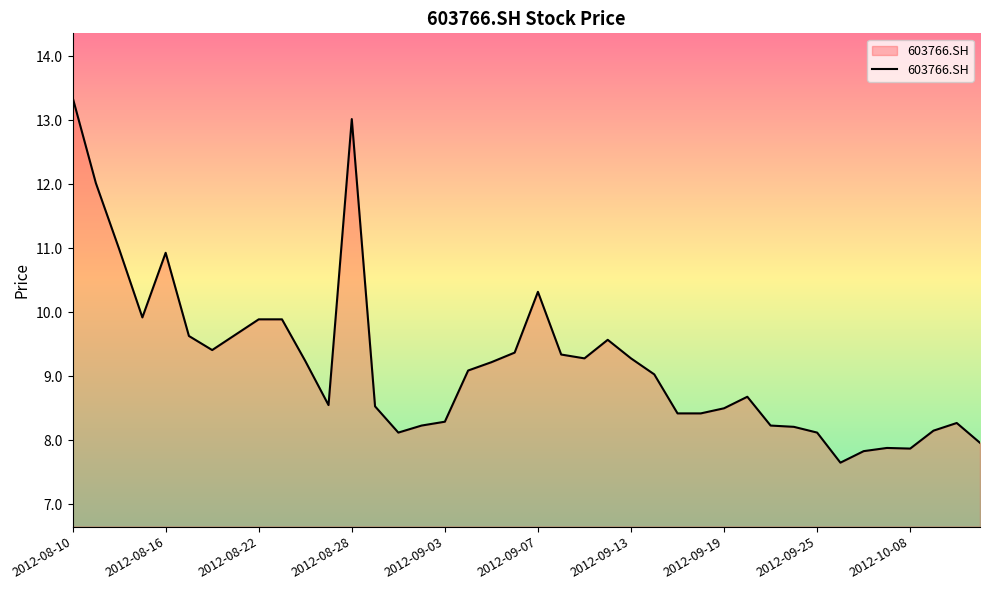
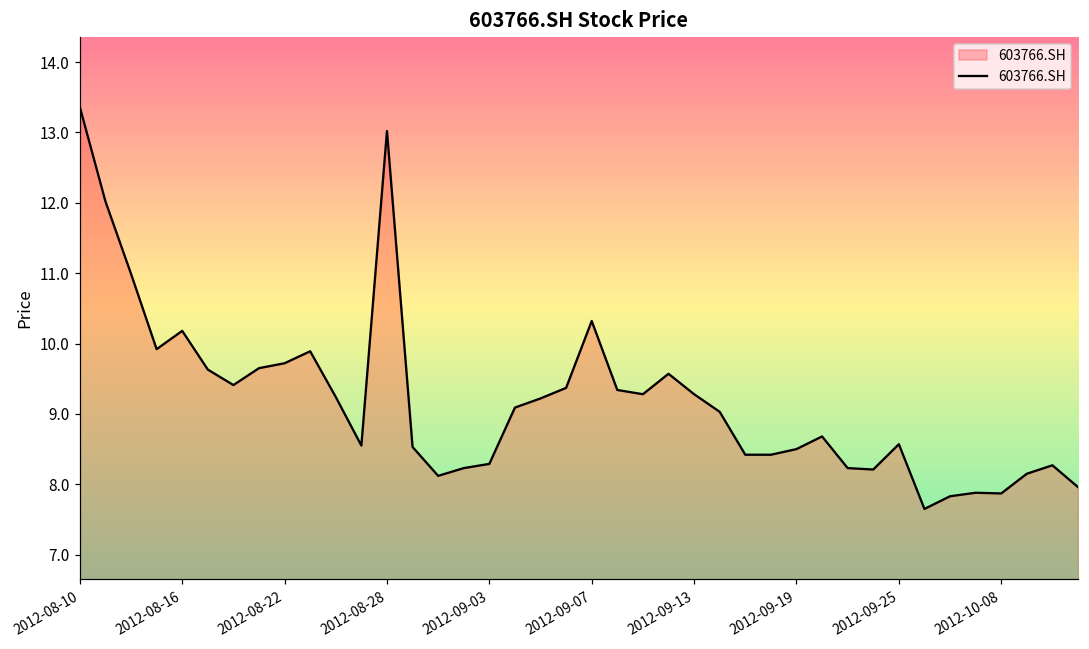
2012-08-16: 10.9 -> 10.2
2012-08-22: 9.9 -> 9.7
2012-09-25: 8.1 -> 8.6
